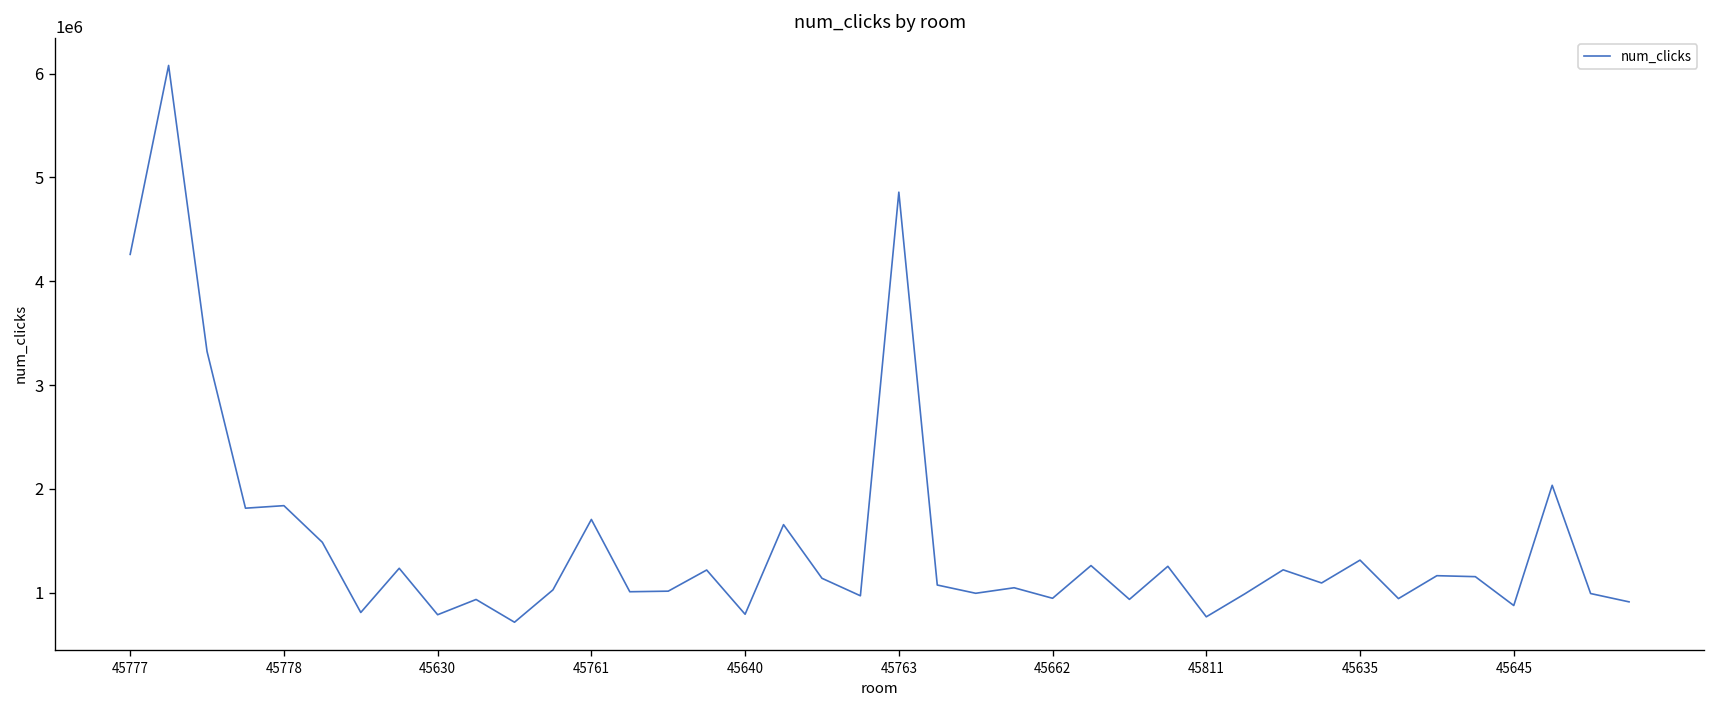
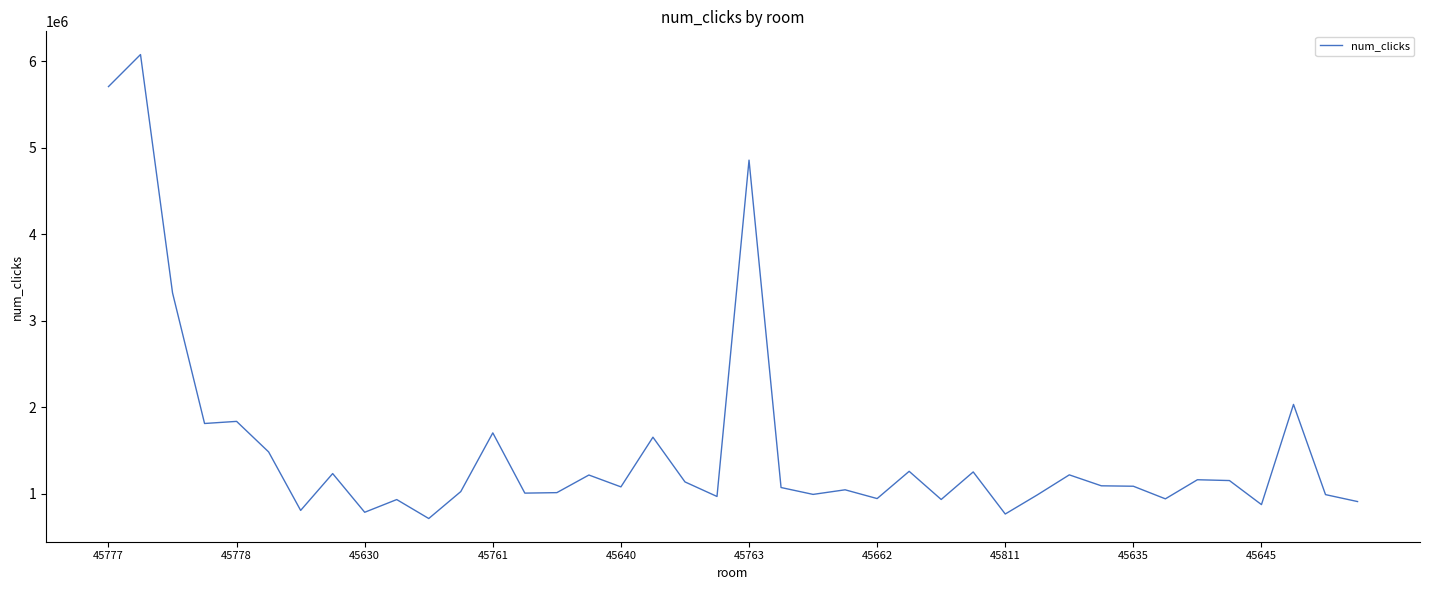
45777: 4300000 -> 5700000
45640: 800000 -> 1100000
45635: 1300000 -> 1100000
